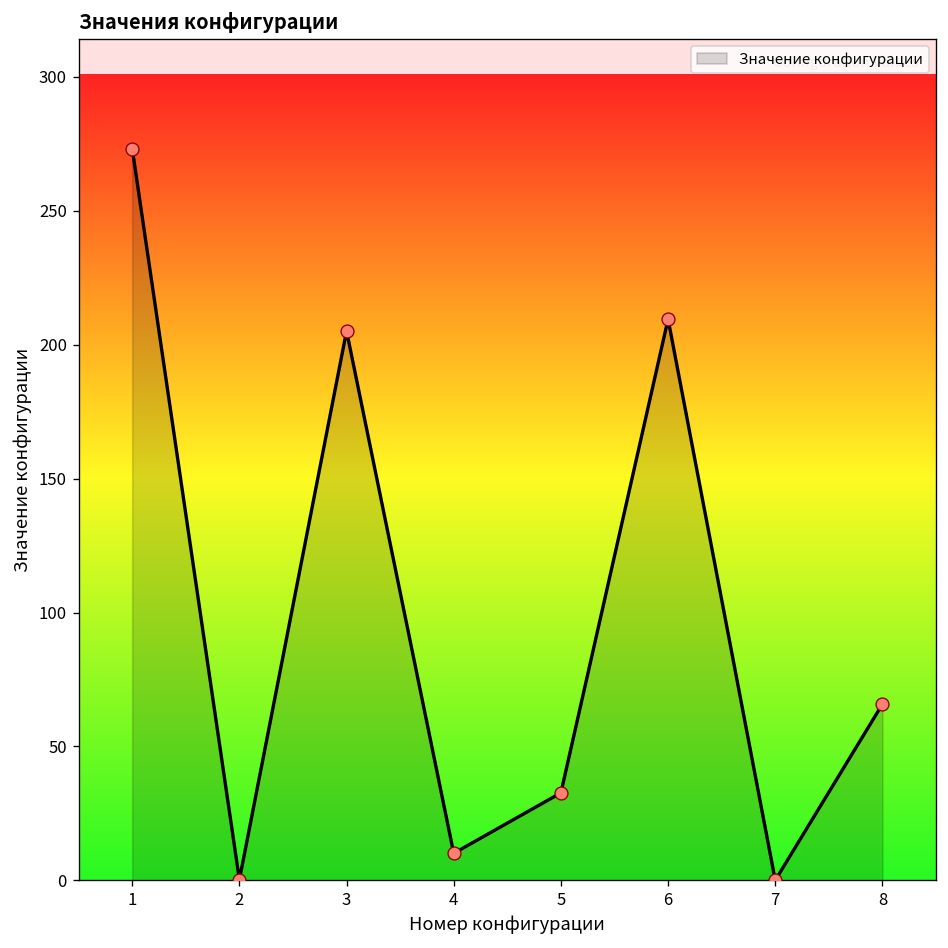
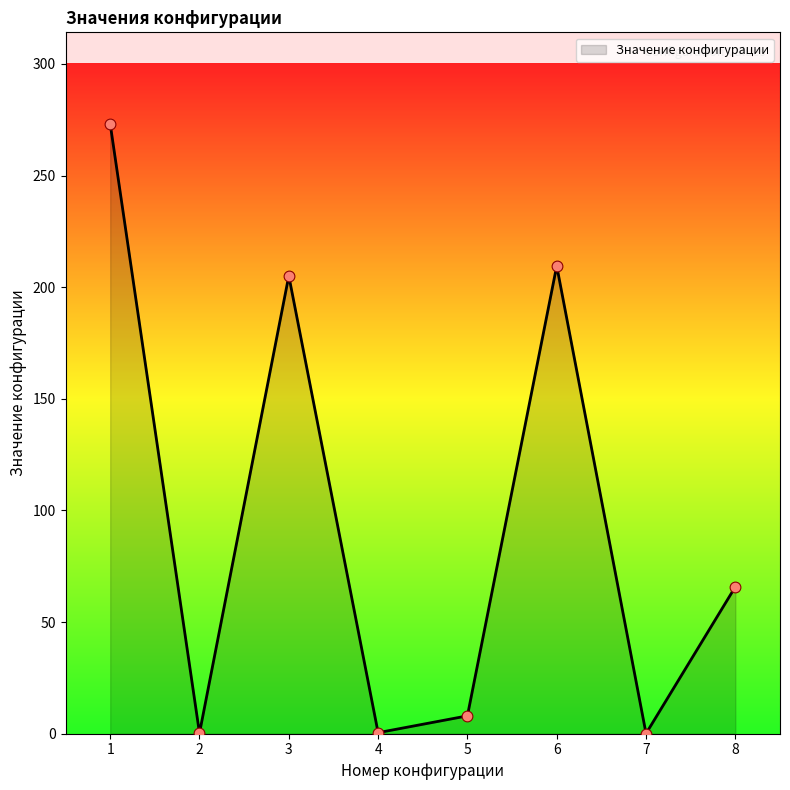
4: 10 -> 0
5: 33 -> 8
